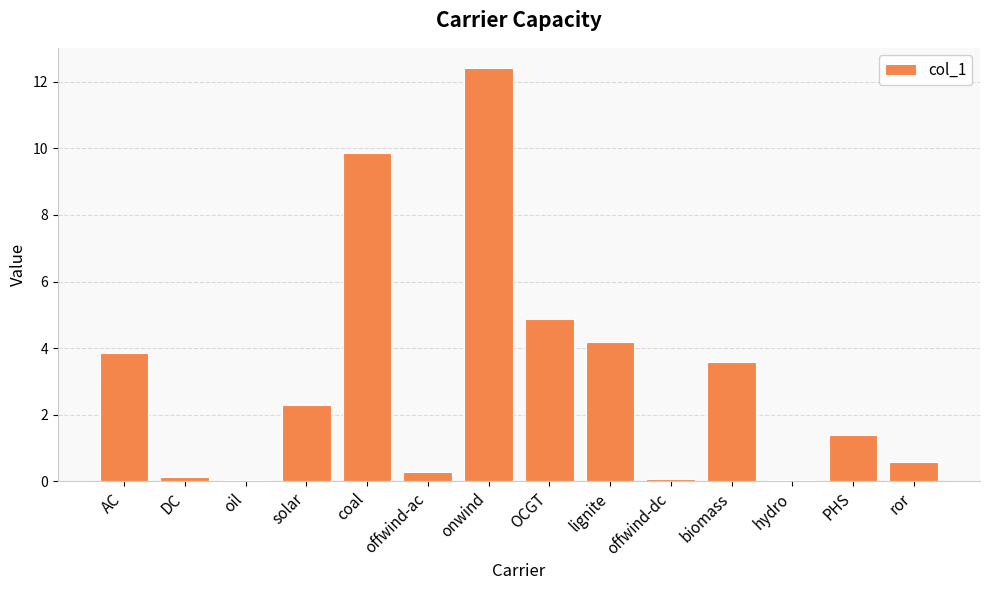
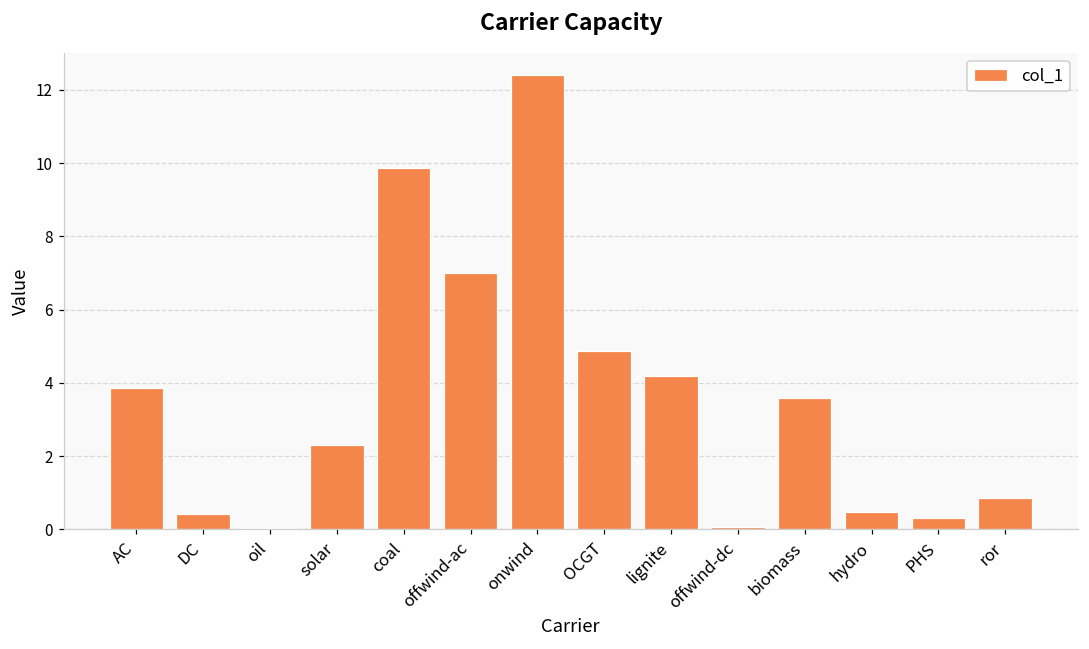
DC: 0.1 -> 0.4
offwind-ac: 0.3 -> 7.0
hydro: 0.1 -> 0.5
PHS: 1.4 -> 0.3
ror: 0.6 -> 0.9
